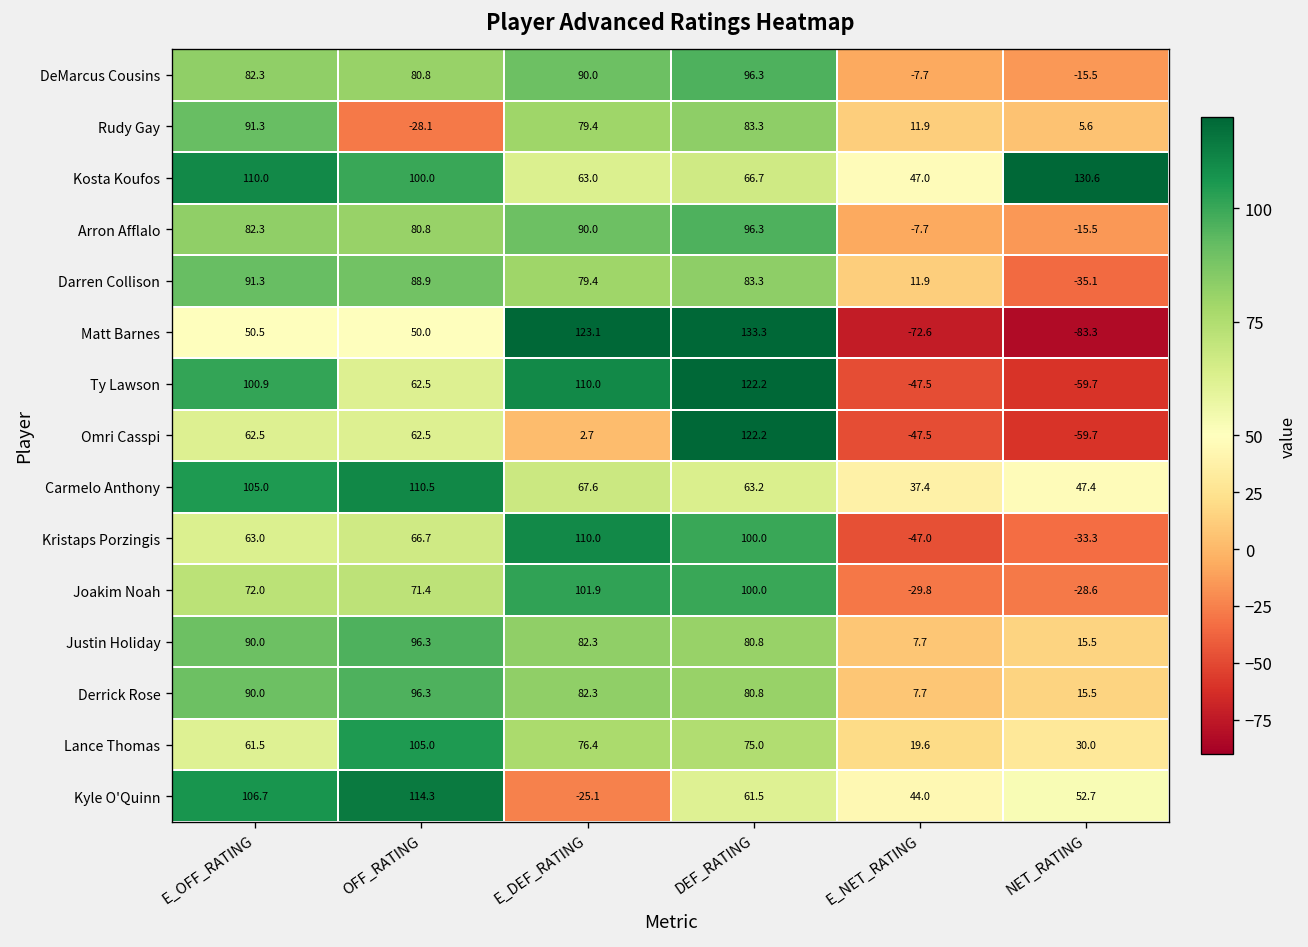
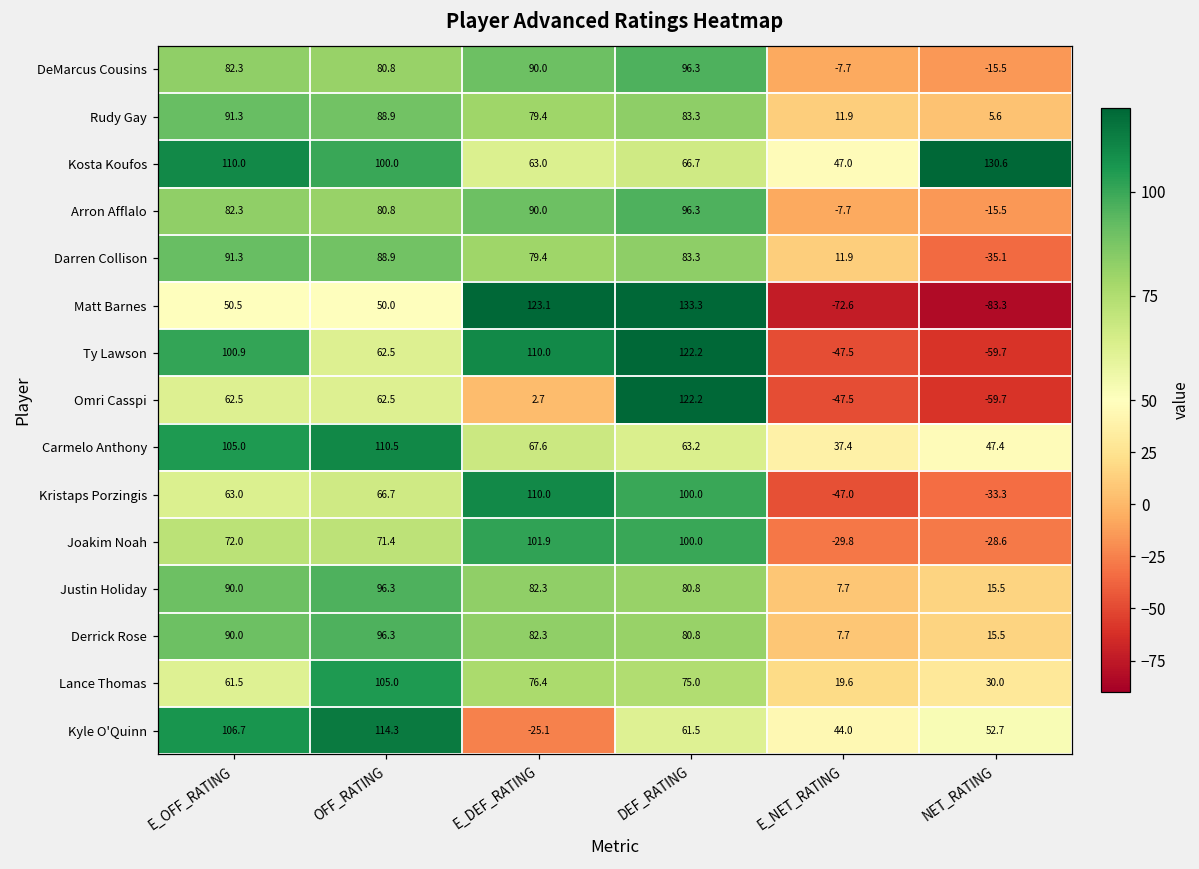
Rudy Gay, OFF_RATING: -28.1 -> 88.9
